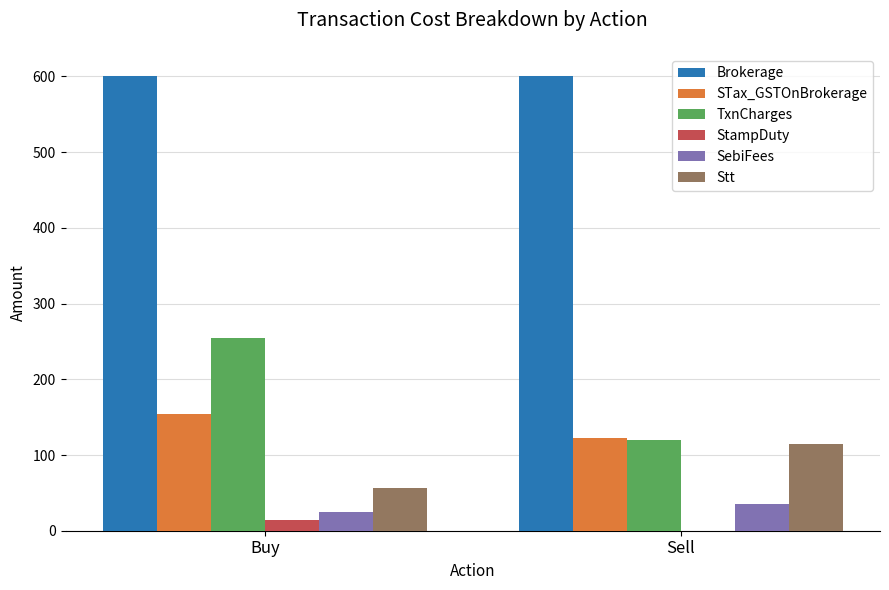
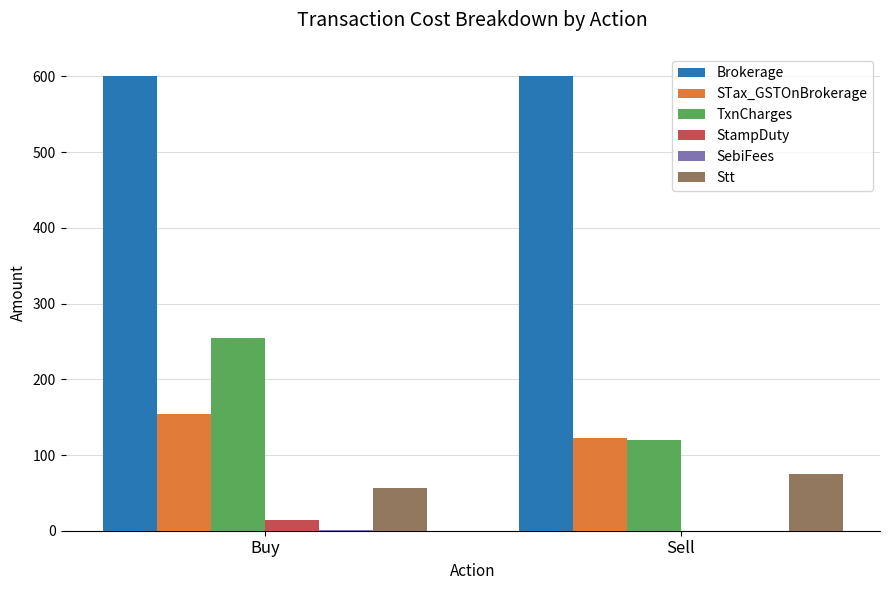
SebiFees, Buy: 20 -> 0
SebiFees, Sell: 40 -> 0
Stt, Sell: 110 -> 70
